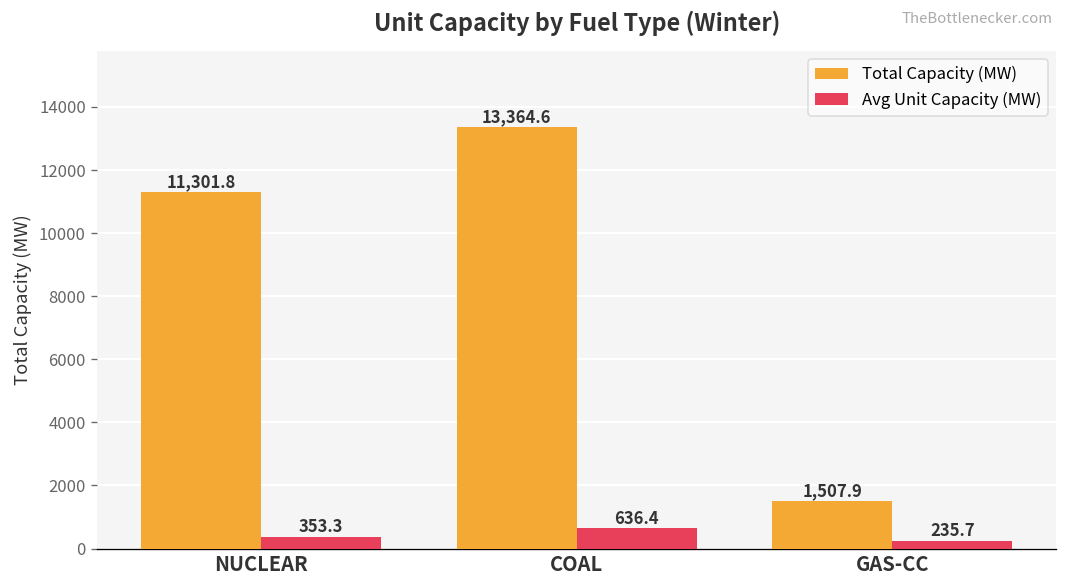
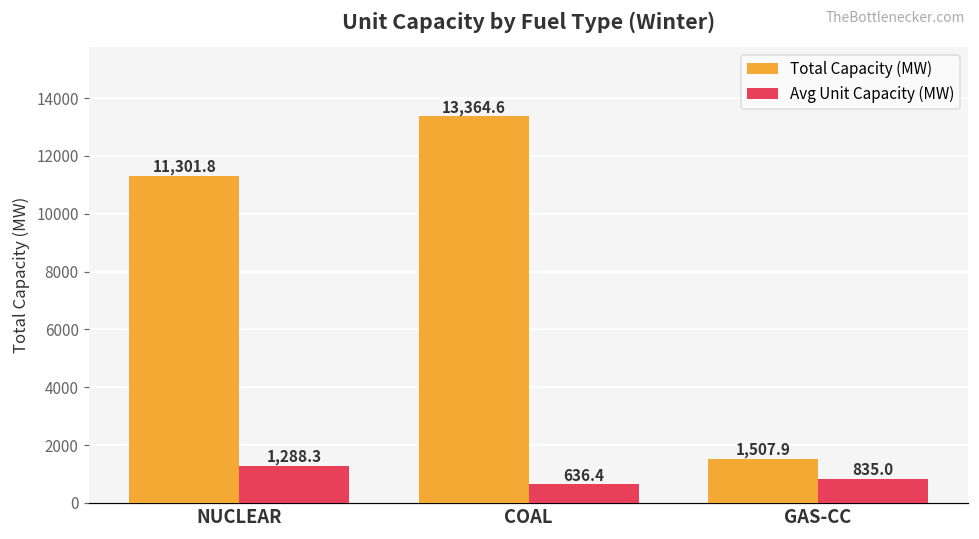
Avg Unit Capacity (MW), NUCLEAR: 353.3 -> 1,288.3
Avg Unit Capacity (MW), GAS-CC: 235.7 -> 835.0
